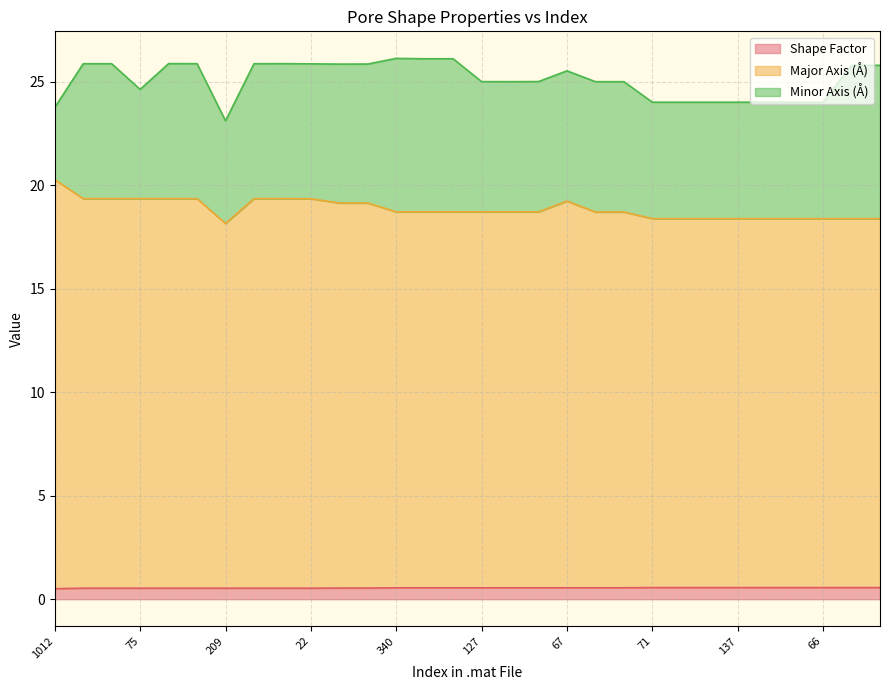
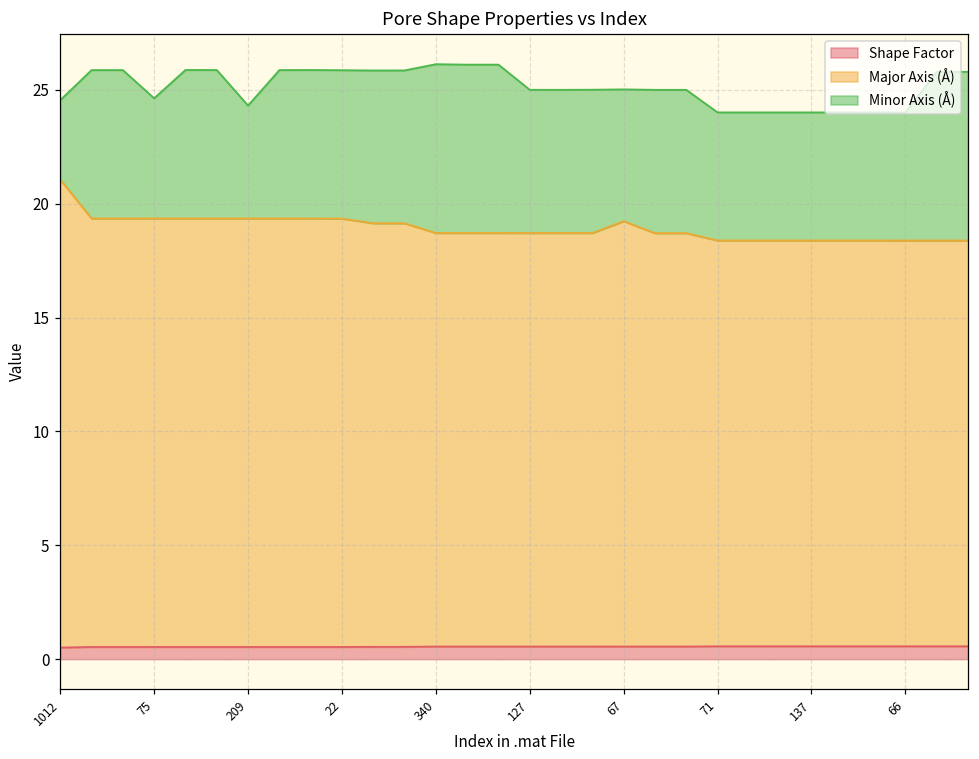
Major Axis (Å), 1012: 19.8 -> 20.6
Major Axis (Å), 209: 17.6 -> 18.8
Minor Axis (Å), 67: 6.3 -> 5.8
